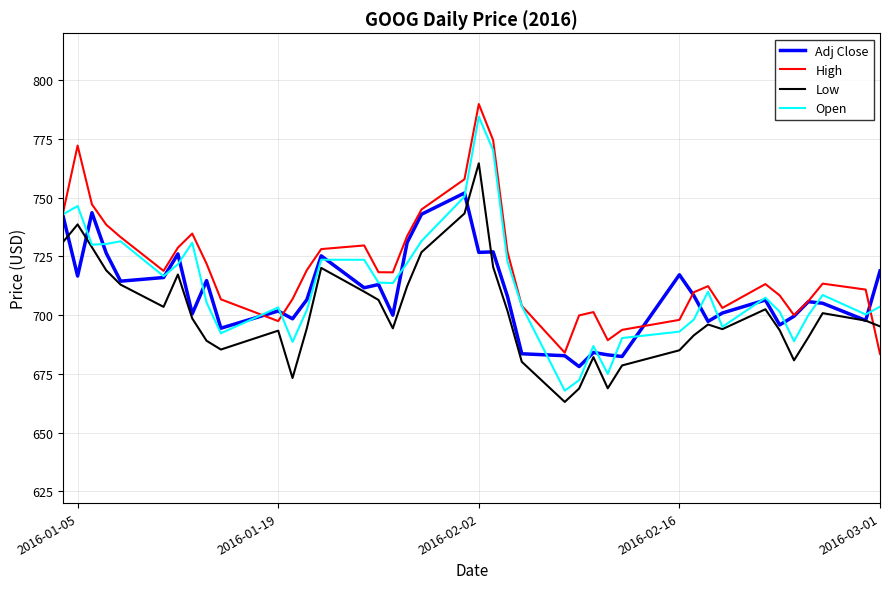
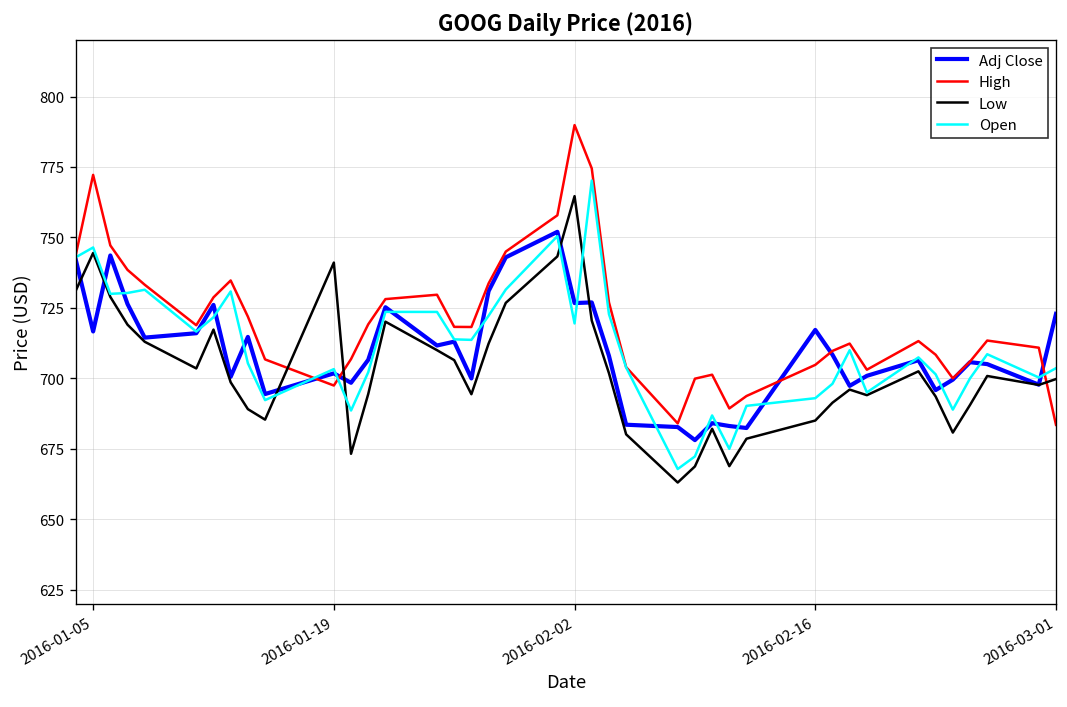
Low, 2016-01-05: 739 -> 744
Low, 2016-01-19: 693 -> 741
Open, 2016-02-02: 785 -> 720
High, 2016-02-16: 698 -> 705
Adj Close, 2016-03-01: 719 -> 723
Low, 2016-03-01: 695 -> 700
